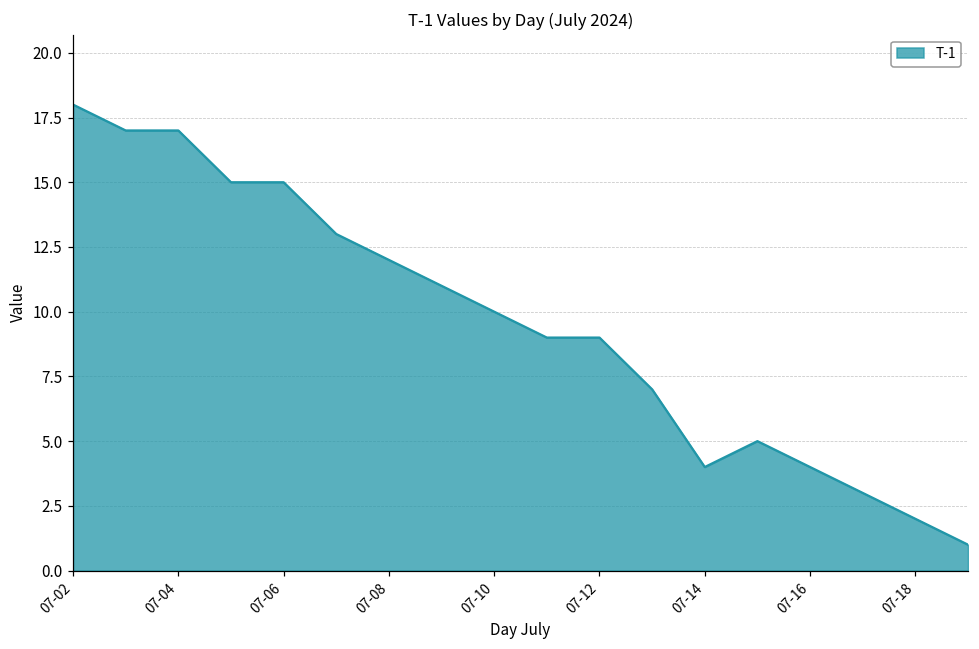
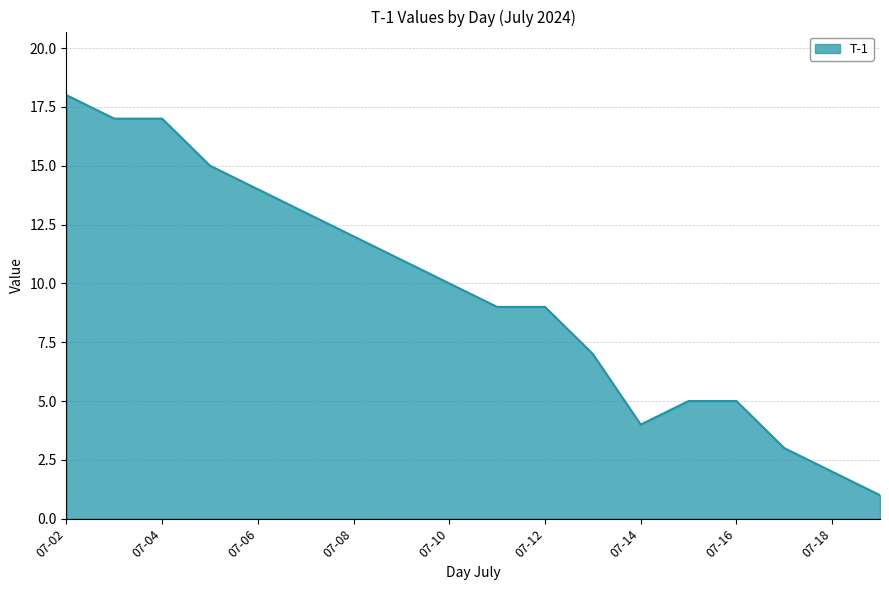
07-06: 15 -> 14
07-16: 4 -> 5
